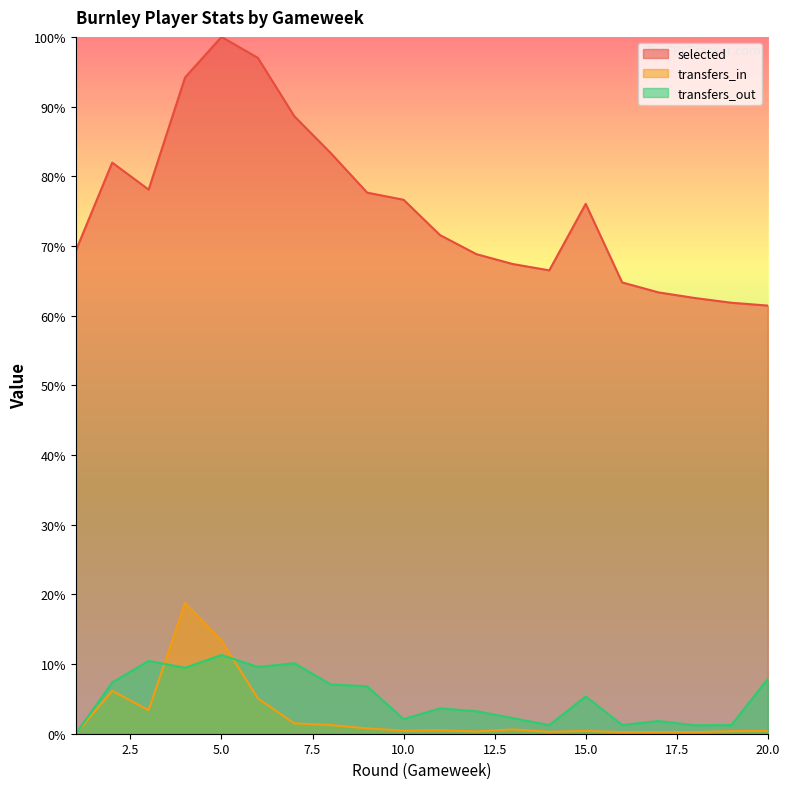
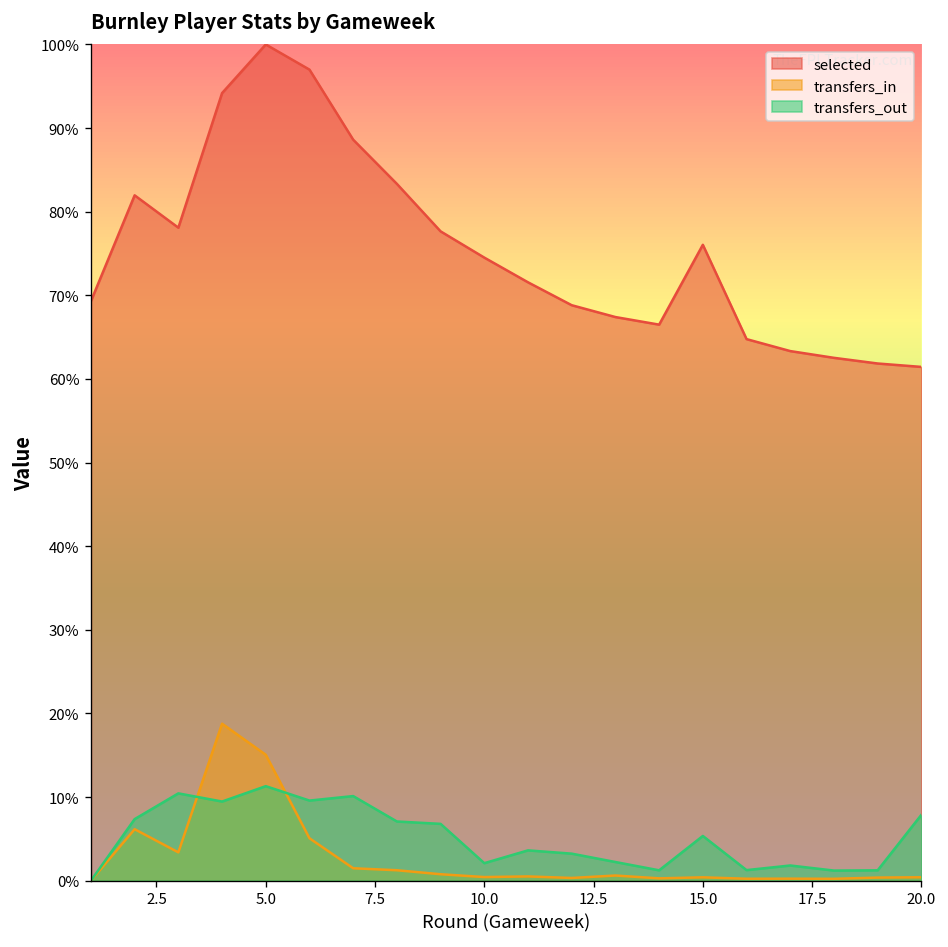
transfers_in, 5.0: 13% -> 15%
selected, 10.0: 77% -> 75%
